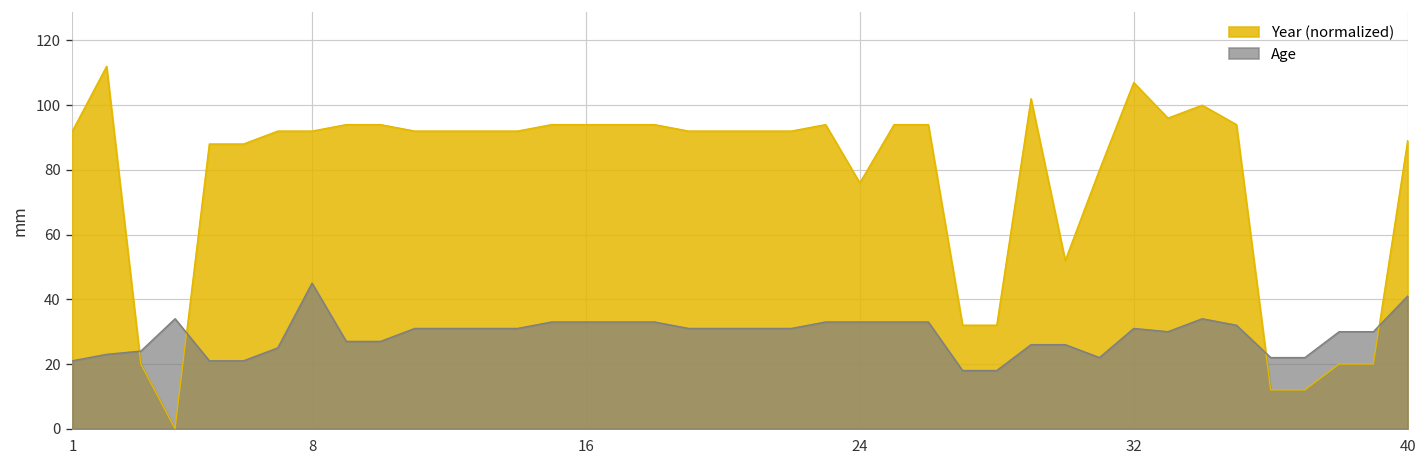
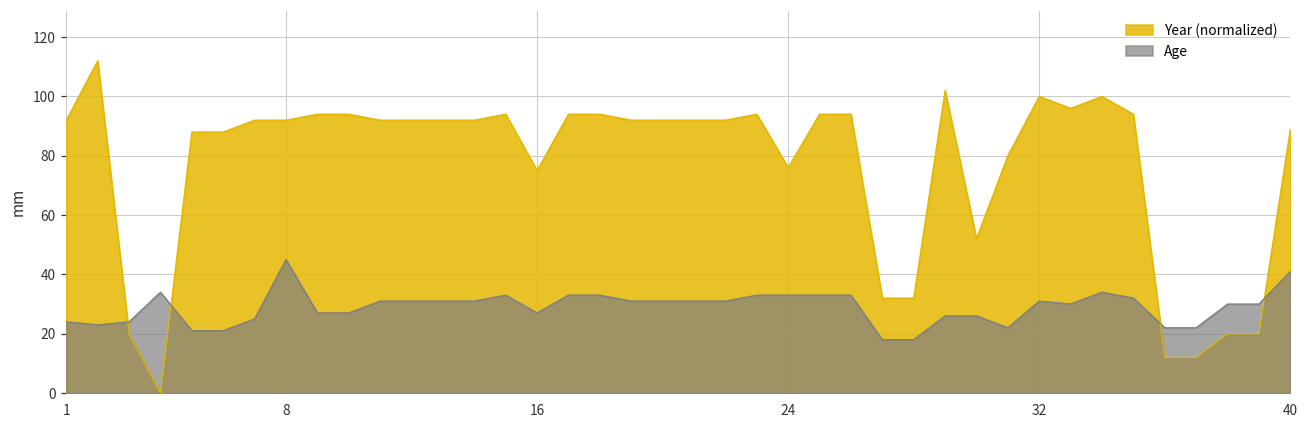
Age, 1: 21 -> 24
Year (normalized), 16: 94 -> 75
Age, 16: 33 -> 27
Year (normalized), 32: 107 -> 100
